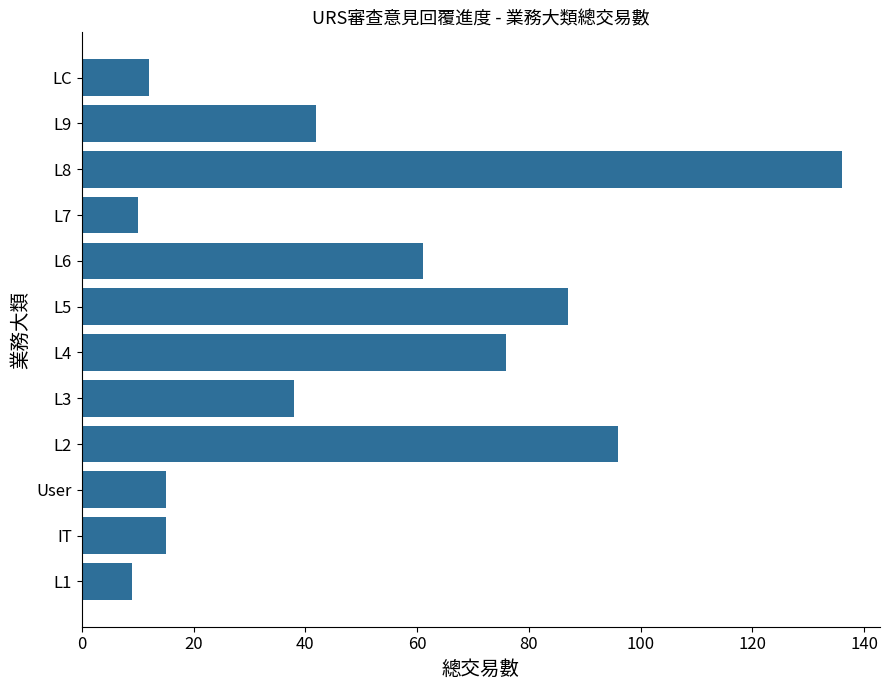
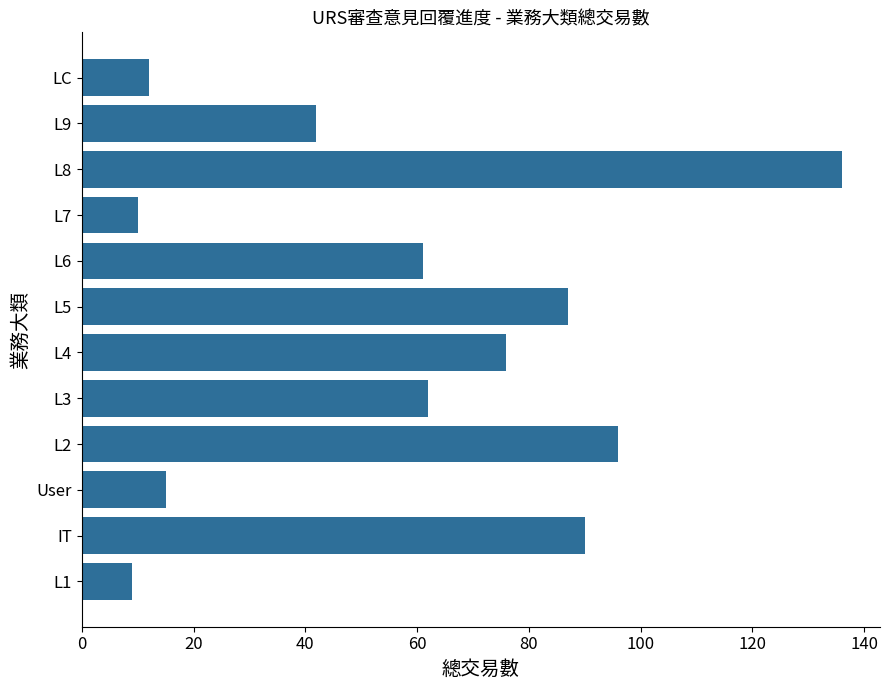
L3: 38 -> 62
IT: 15 -> 90
